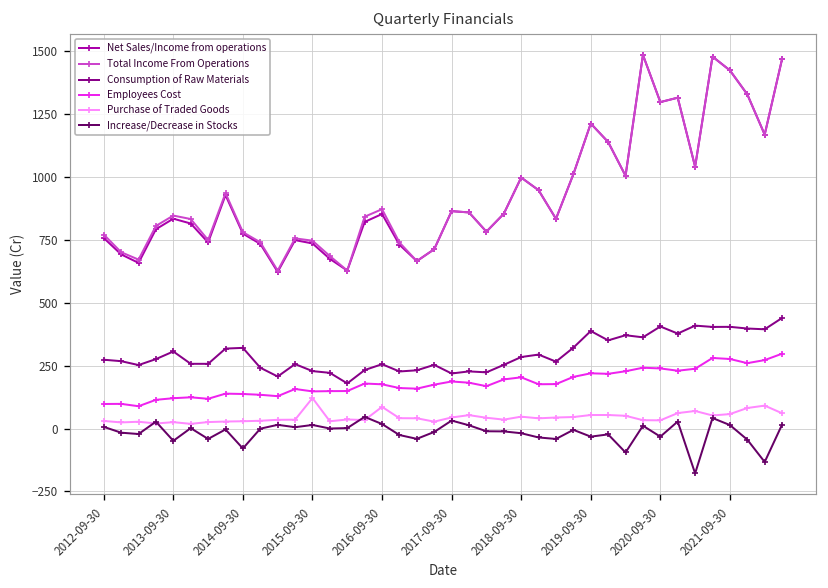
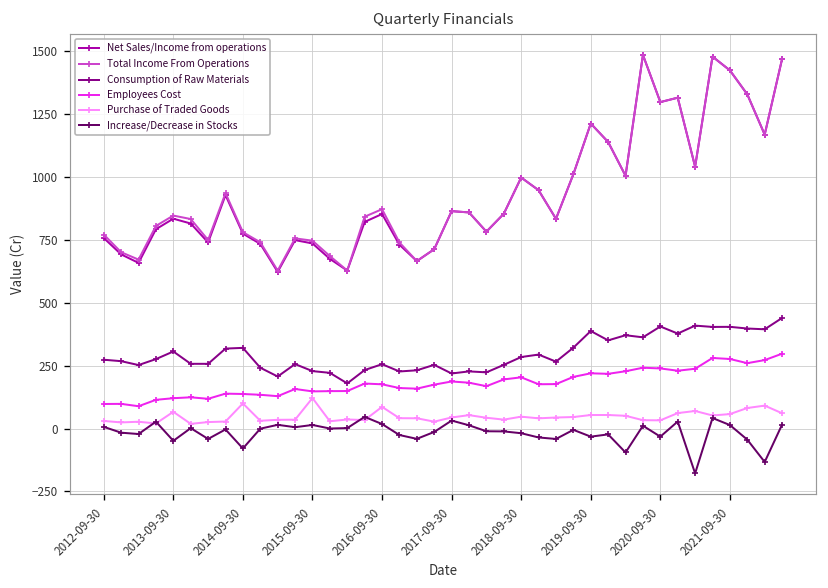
Purchase of Traded Goods, 2013-09-30: 30 -> 70
Purchase of Traded Goods, 2014-09-30: 30 -> 100
